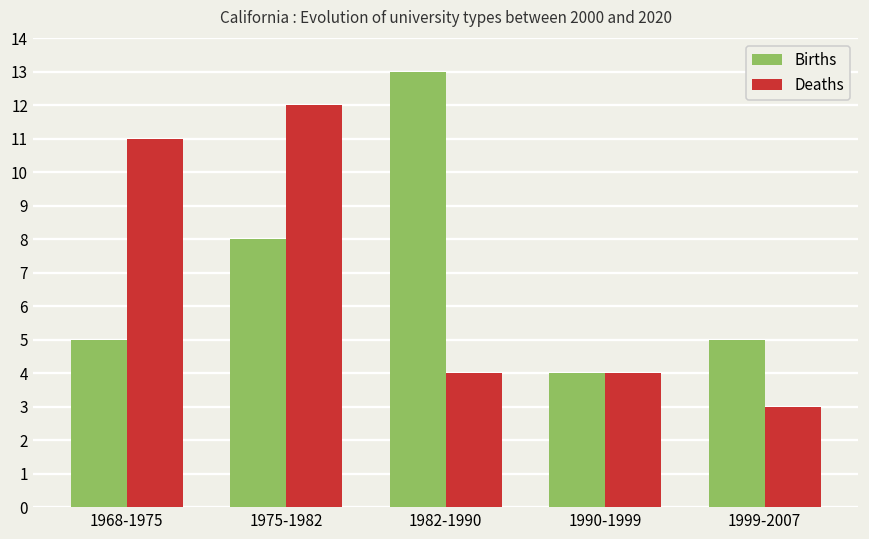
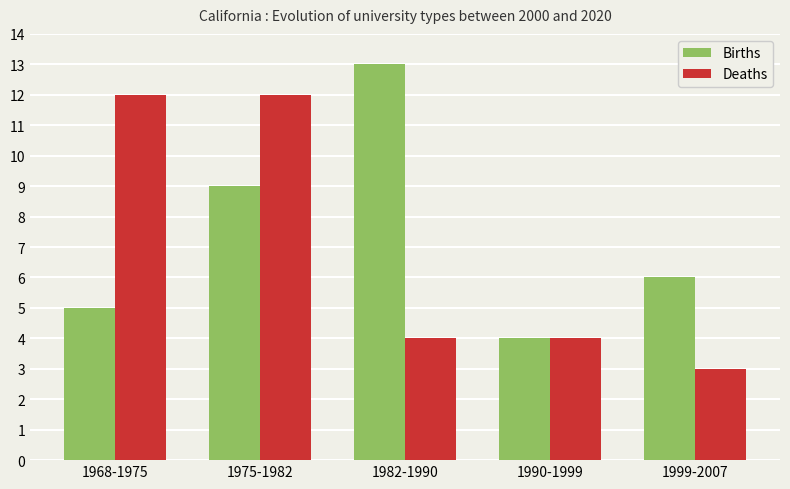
Deaths, 1968-1975: 11 -> 12
Births, 1975-1982: 8 -> 9
Births, 1999-2007: 5 -> 6
